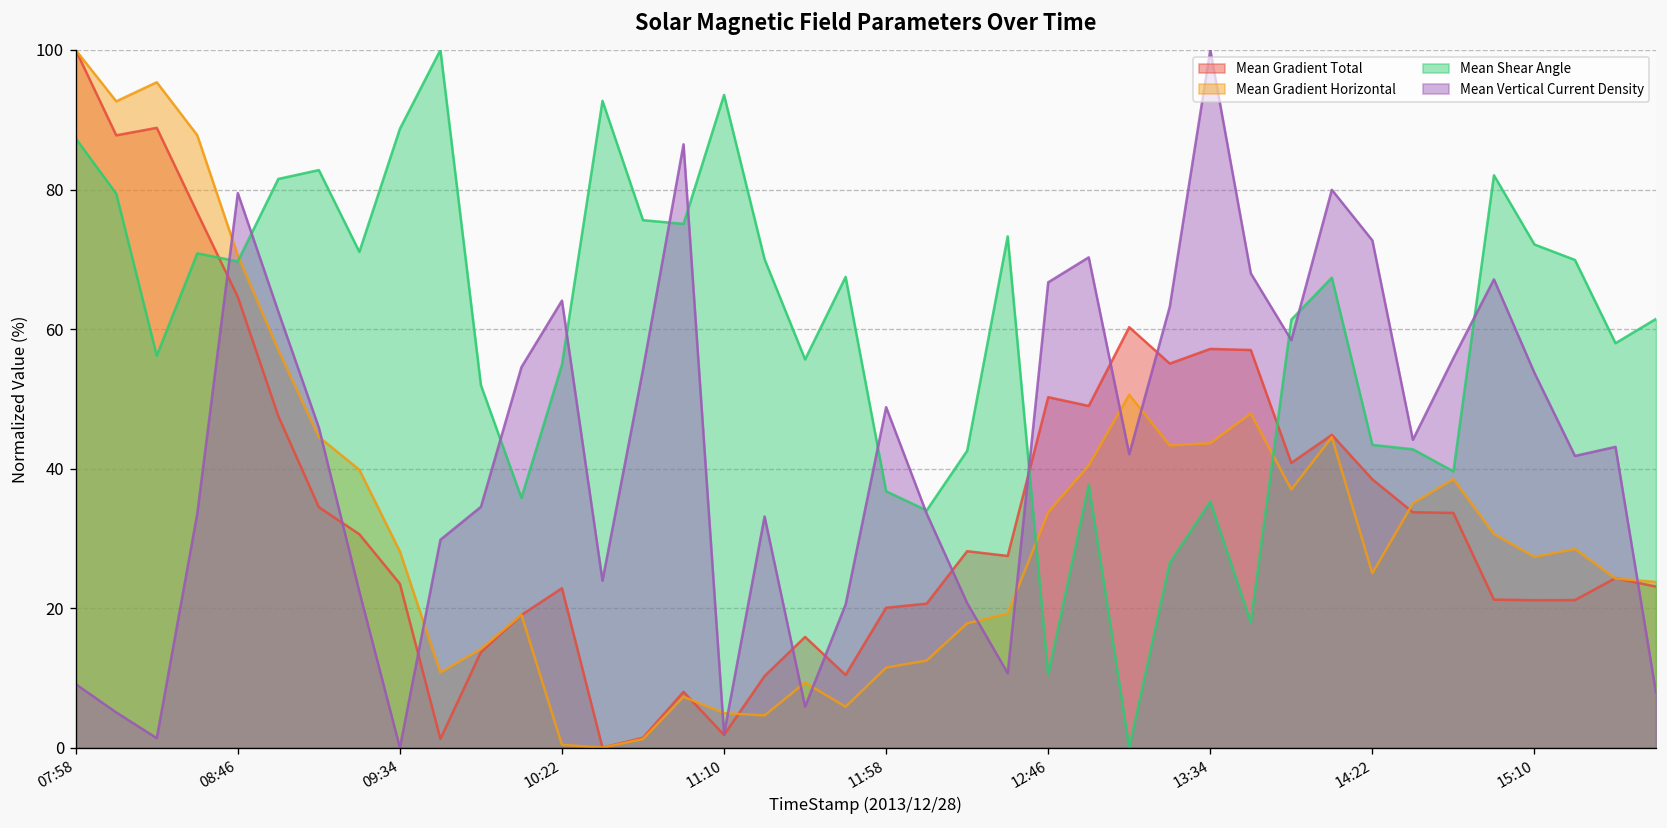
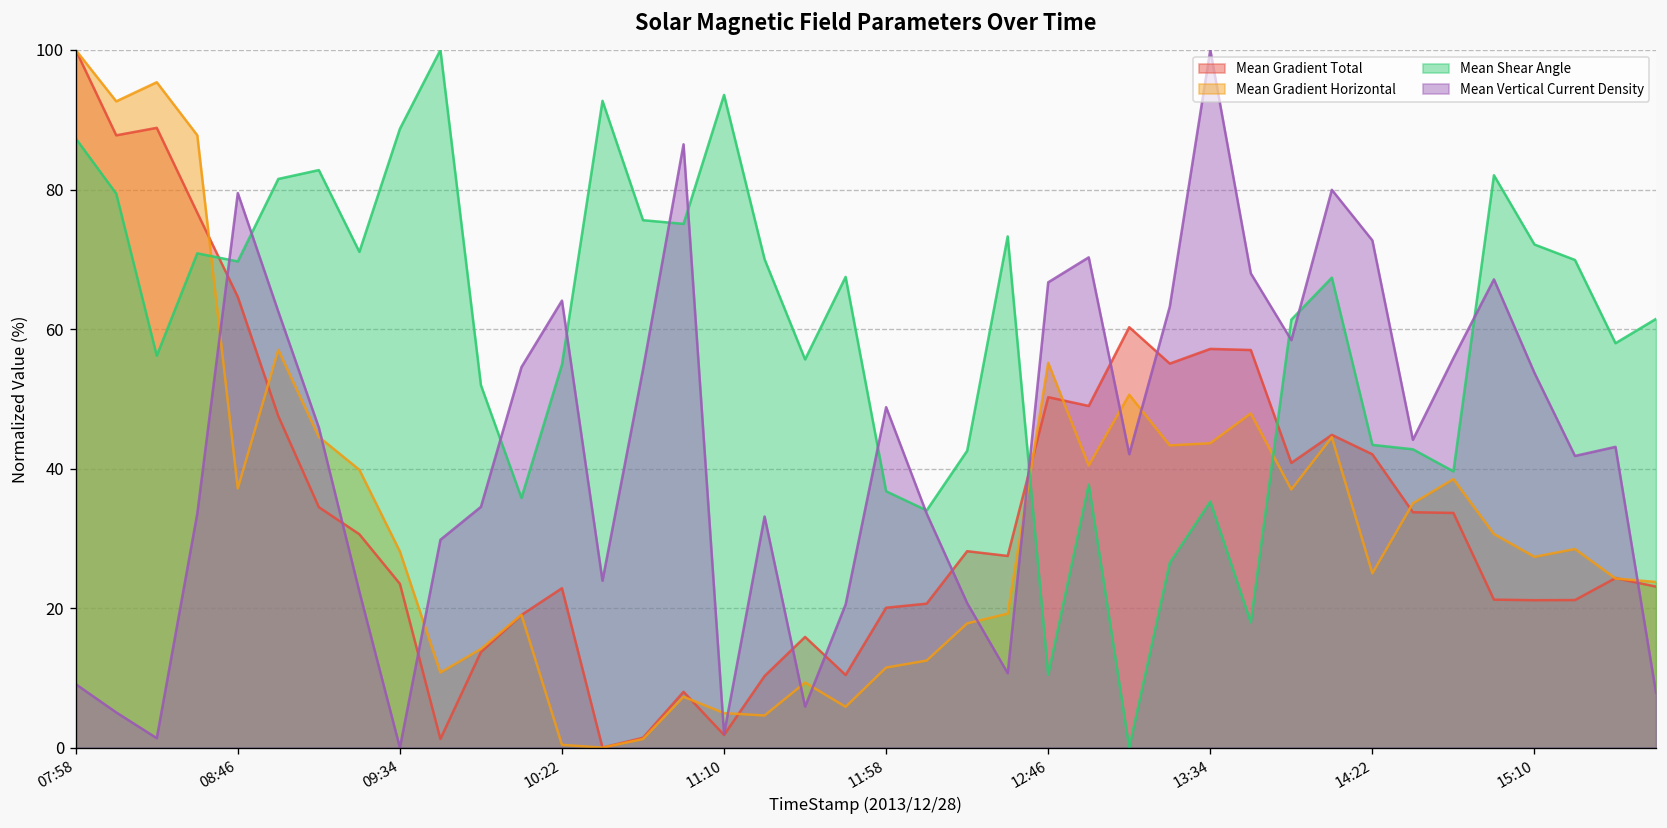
Mean Gradient Horizontal, 08:46: 71 -> 37
Mean Gradient Horizontal, 12:46: 34 -> 55
Mean Gradient Total, 14:22: 38 -> 42
